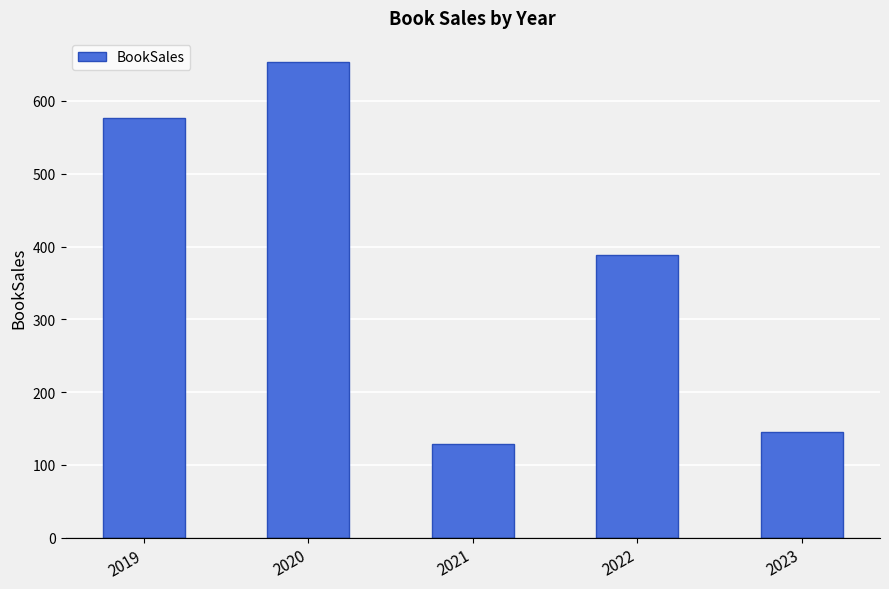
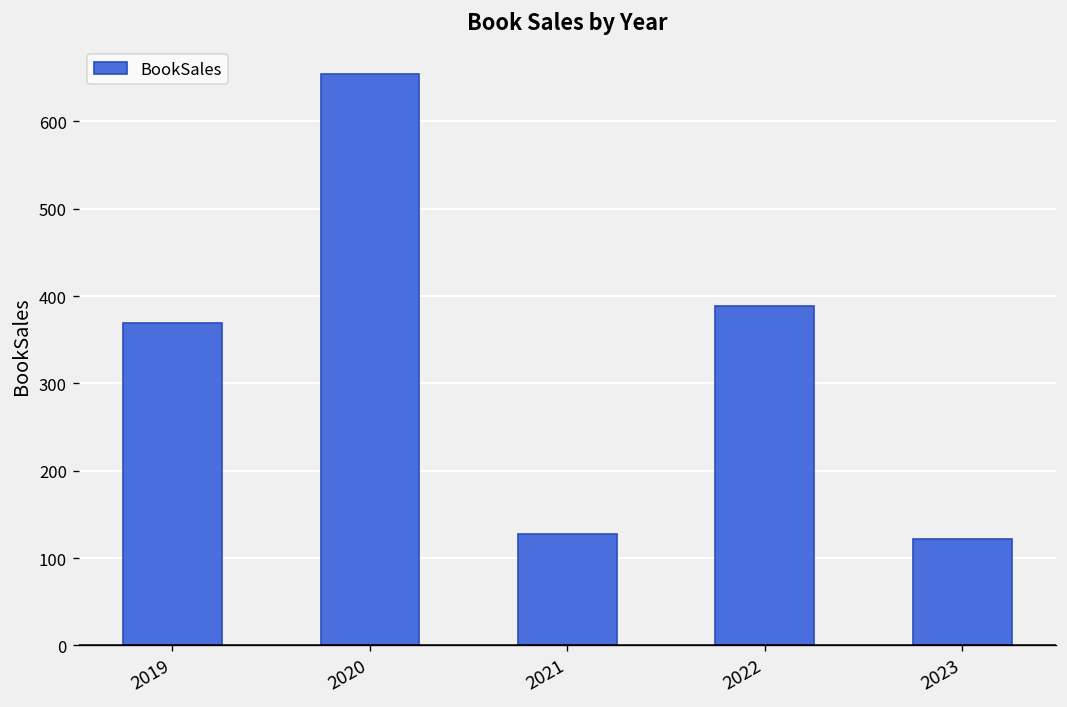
2019: 580 -> 370
2023: 150 -> 120
